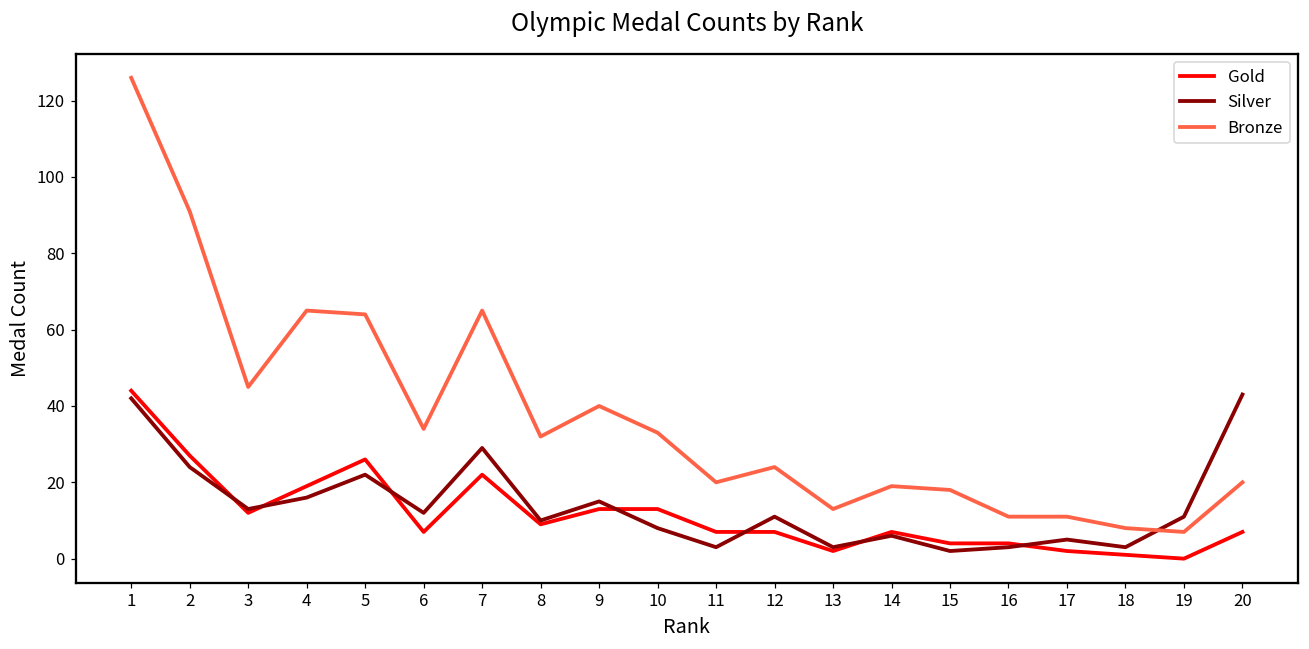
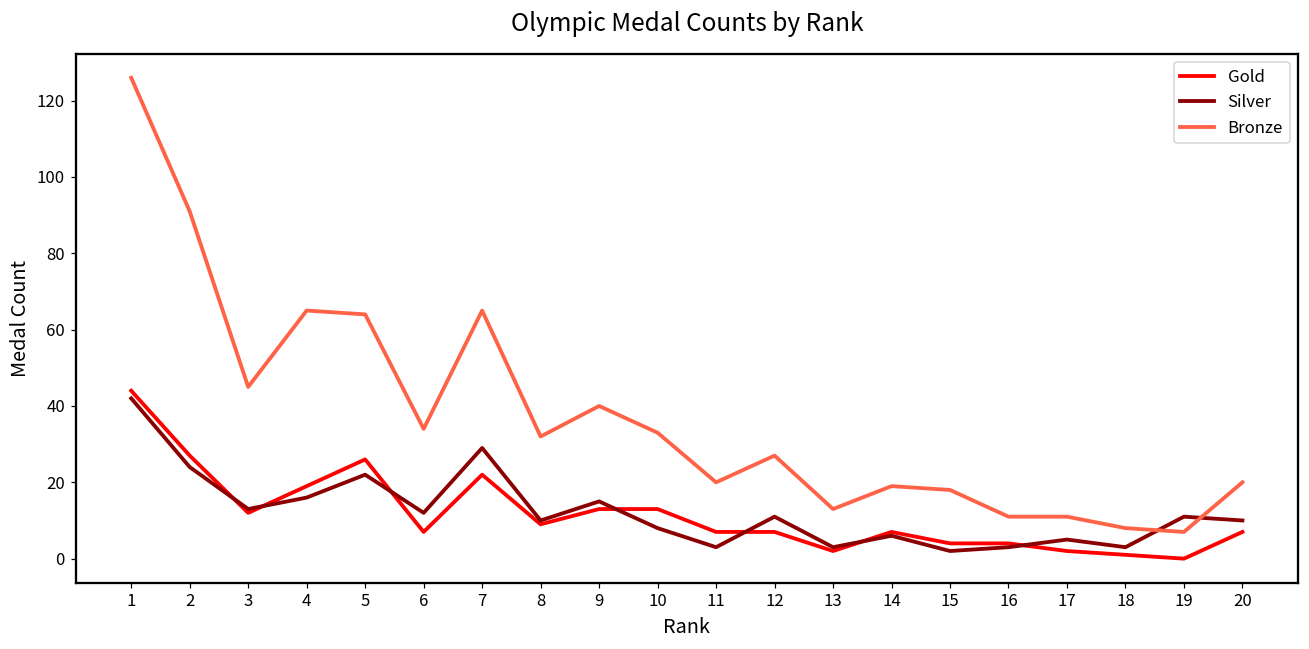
Bronze, 12: 24 -> 27
Silver, 20: 43 -> 10
